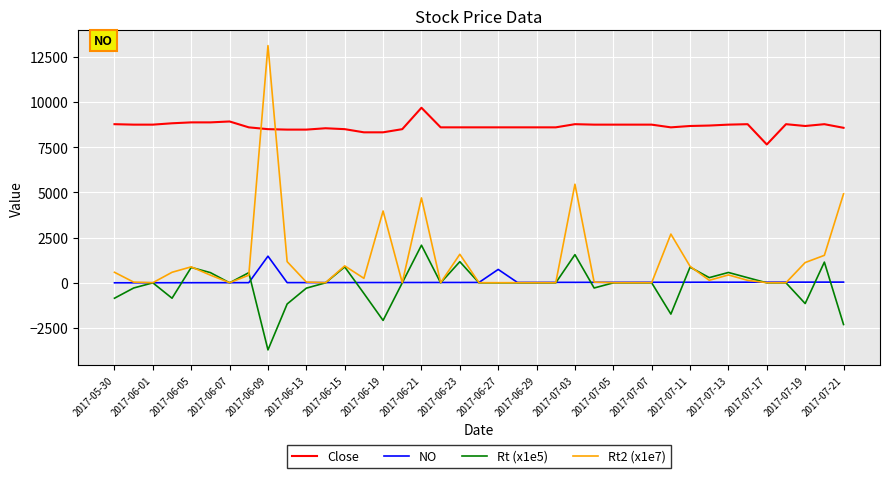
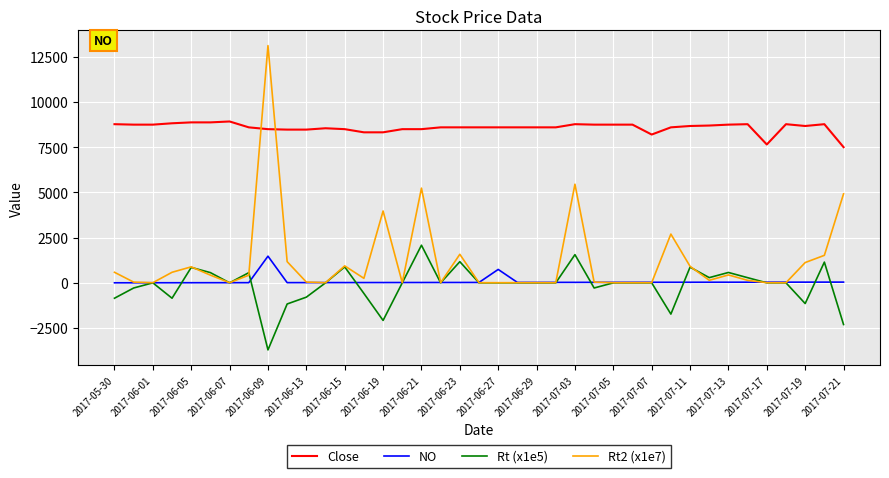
Rt (x1e5), 2017-06-13: -300 -> -800
Close, 2017-06-21: 9700 -> 8500
Rt2 (x1e7), 2017-06-21: 4700 -> 5200
Close, 2017-07-07: 8800 -> 8200
Close, 2017-07-21: 8600 -> 7500
